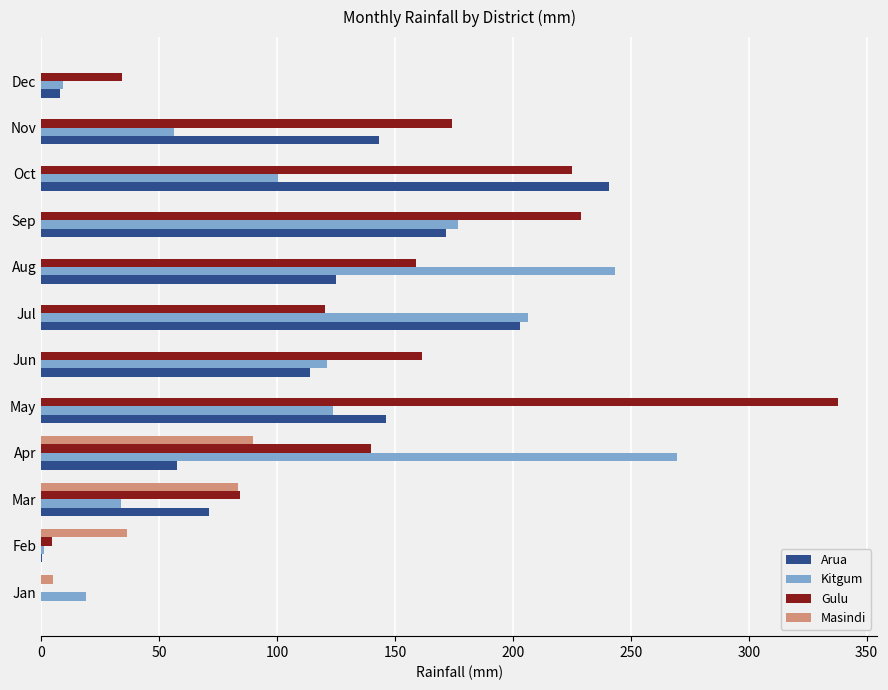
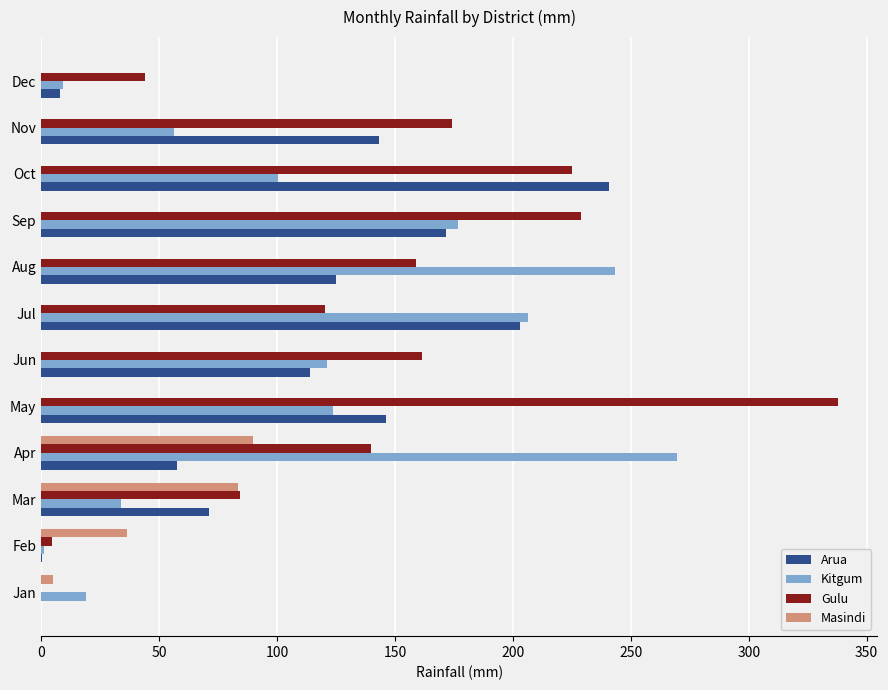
Gulu, Dec: 34 -> 44
